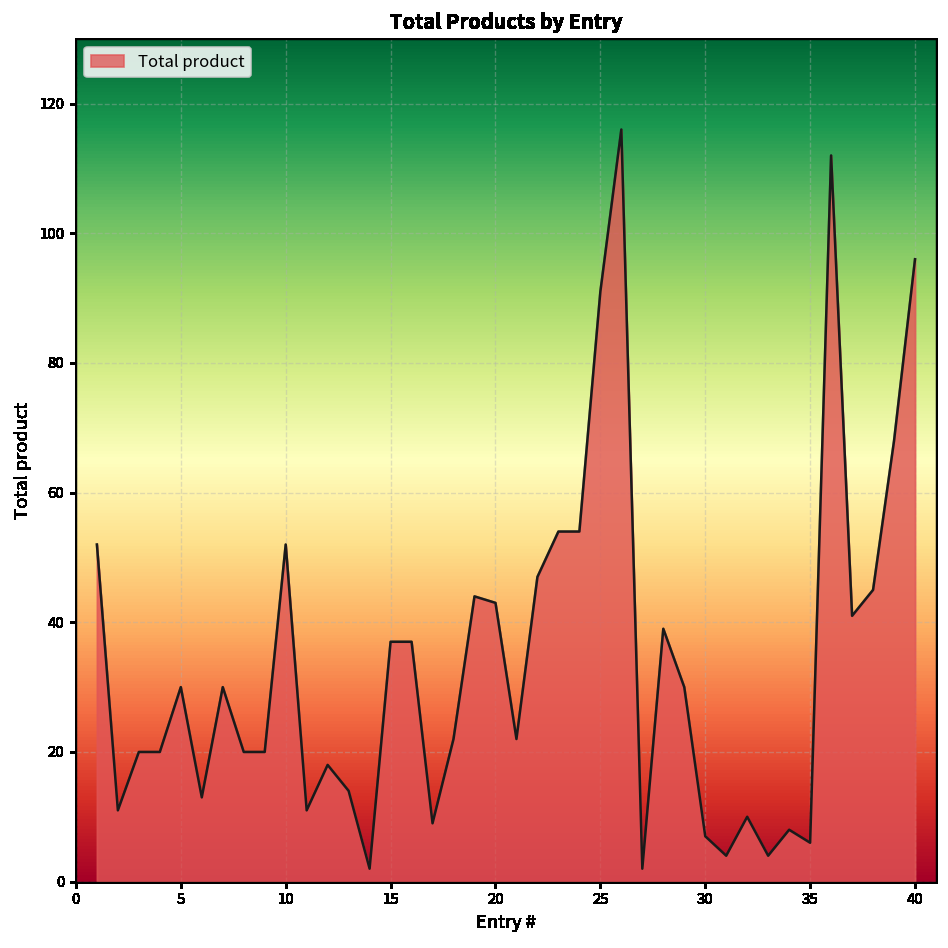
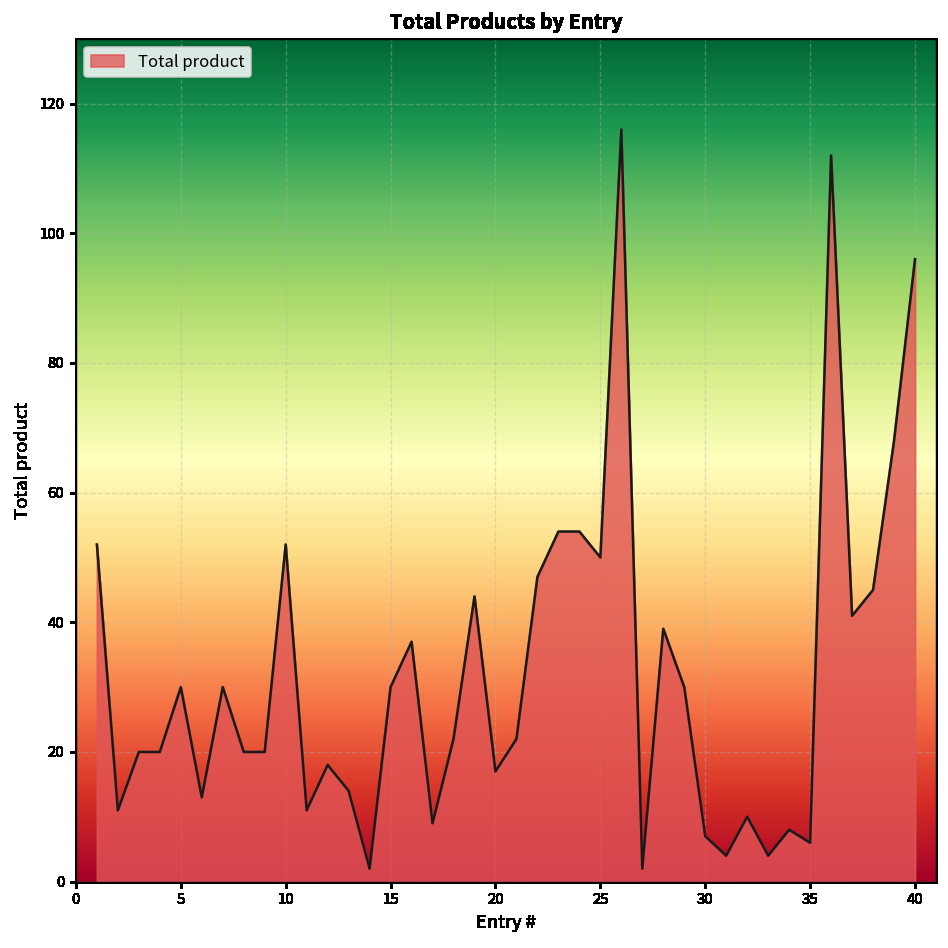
15: 37 -> 30
20: 43 -> 17
25: 91 -> 50
